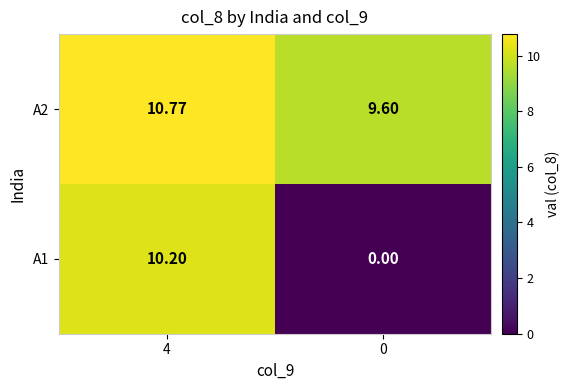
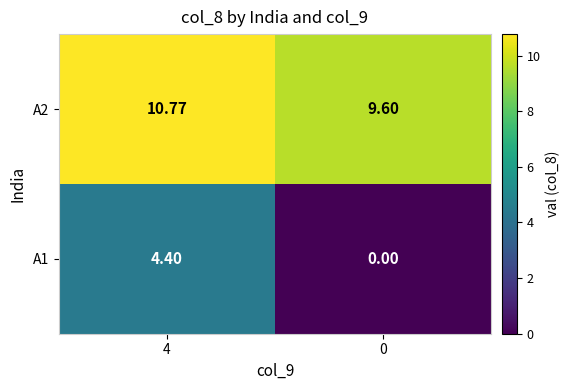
A1, 4: 10.20 -> 4.40
